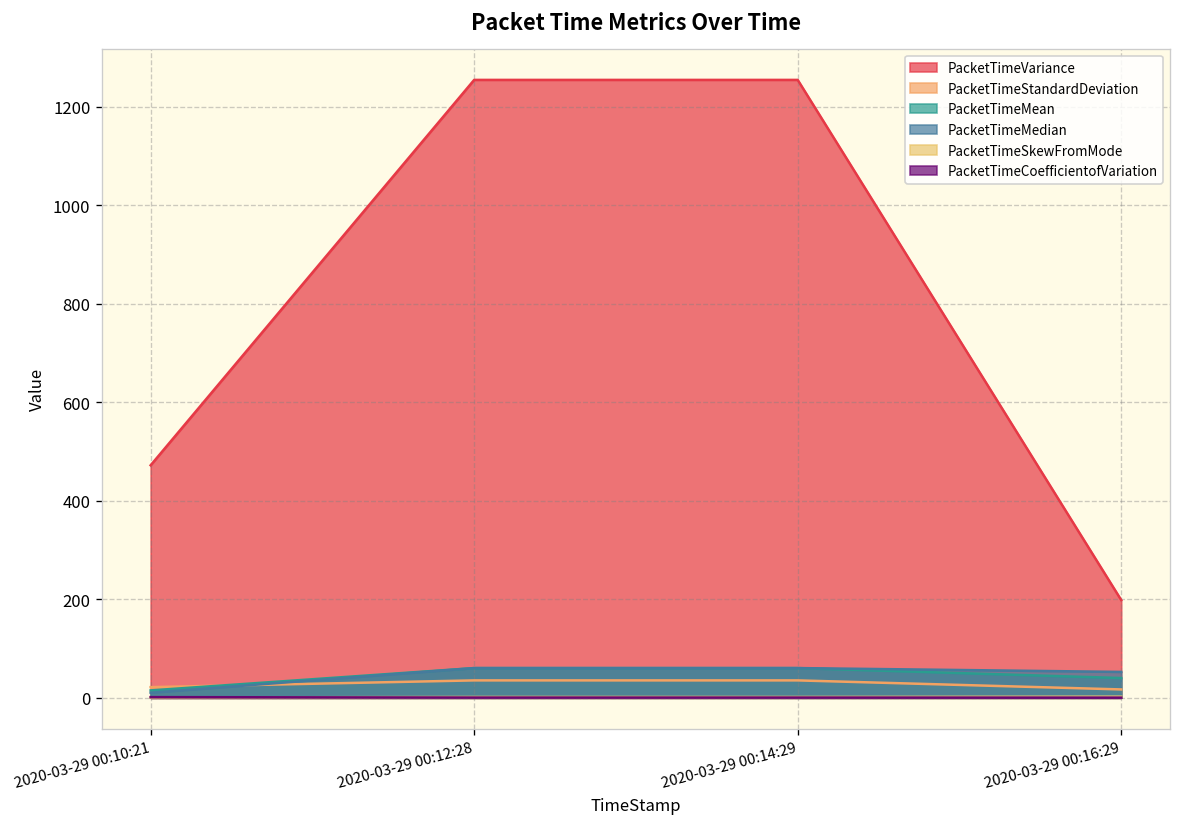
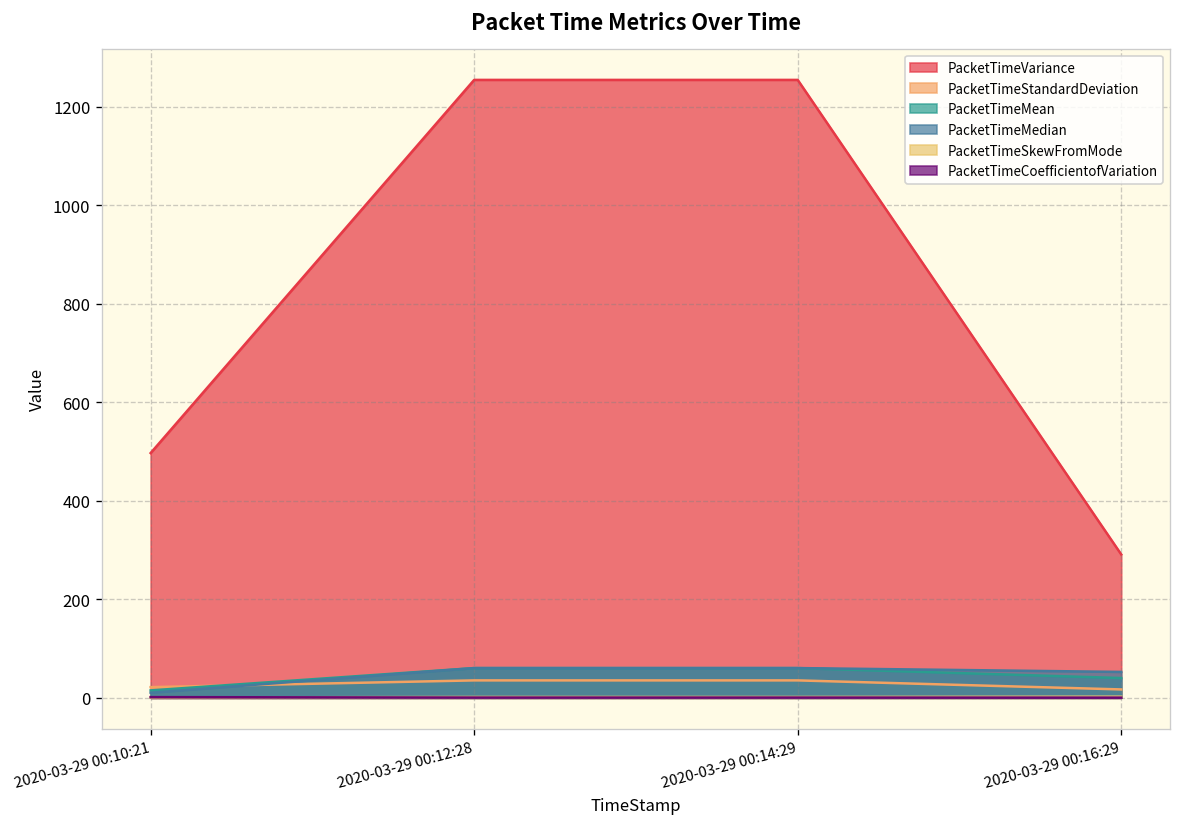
PacketTimeVariance, 2020-03-29 00:10:21: 470 -> 500
PacketTimeVariance, 2020-03-29 00:16:29: 200 -> 290
